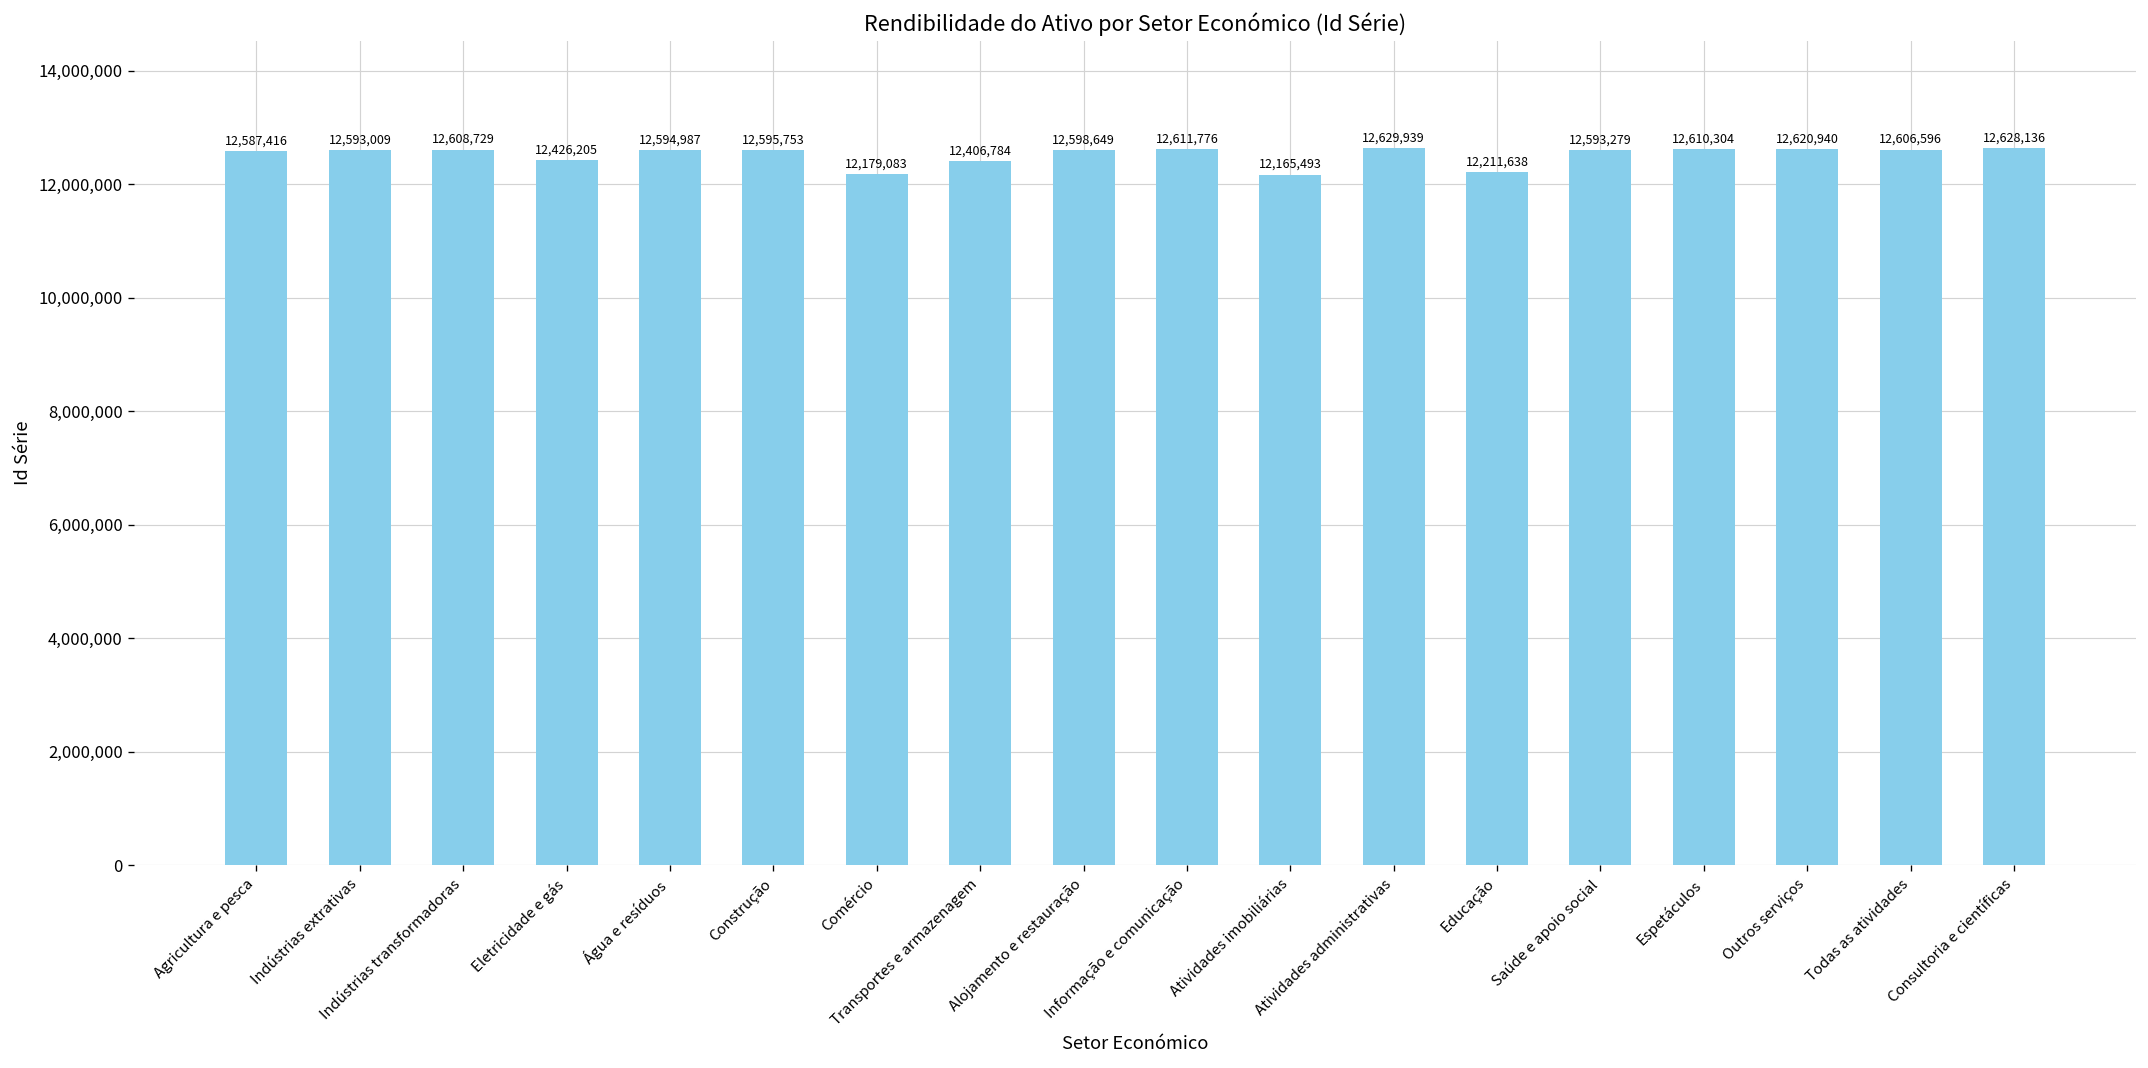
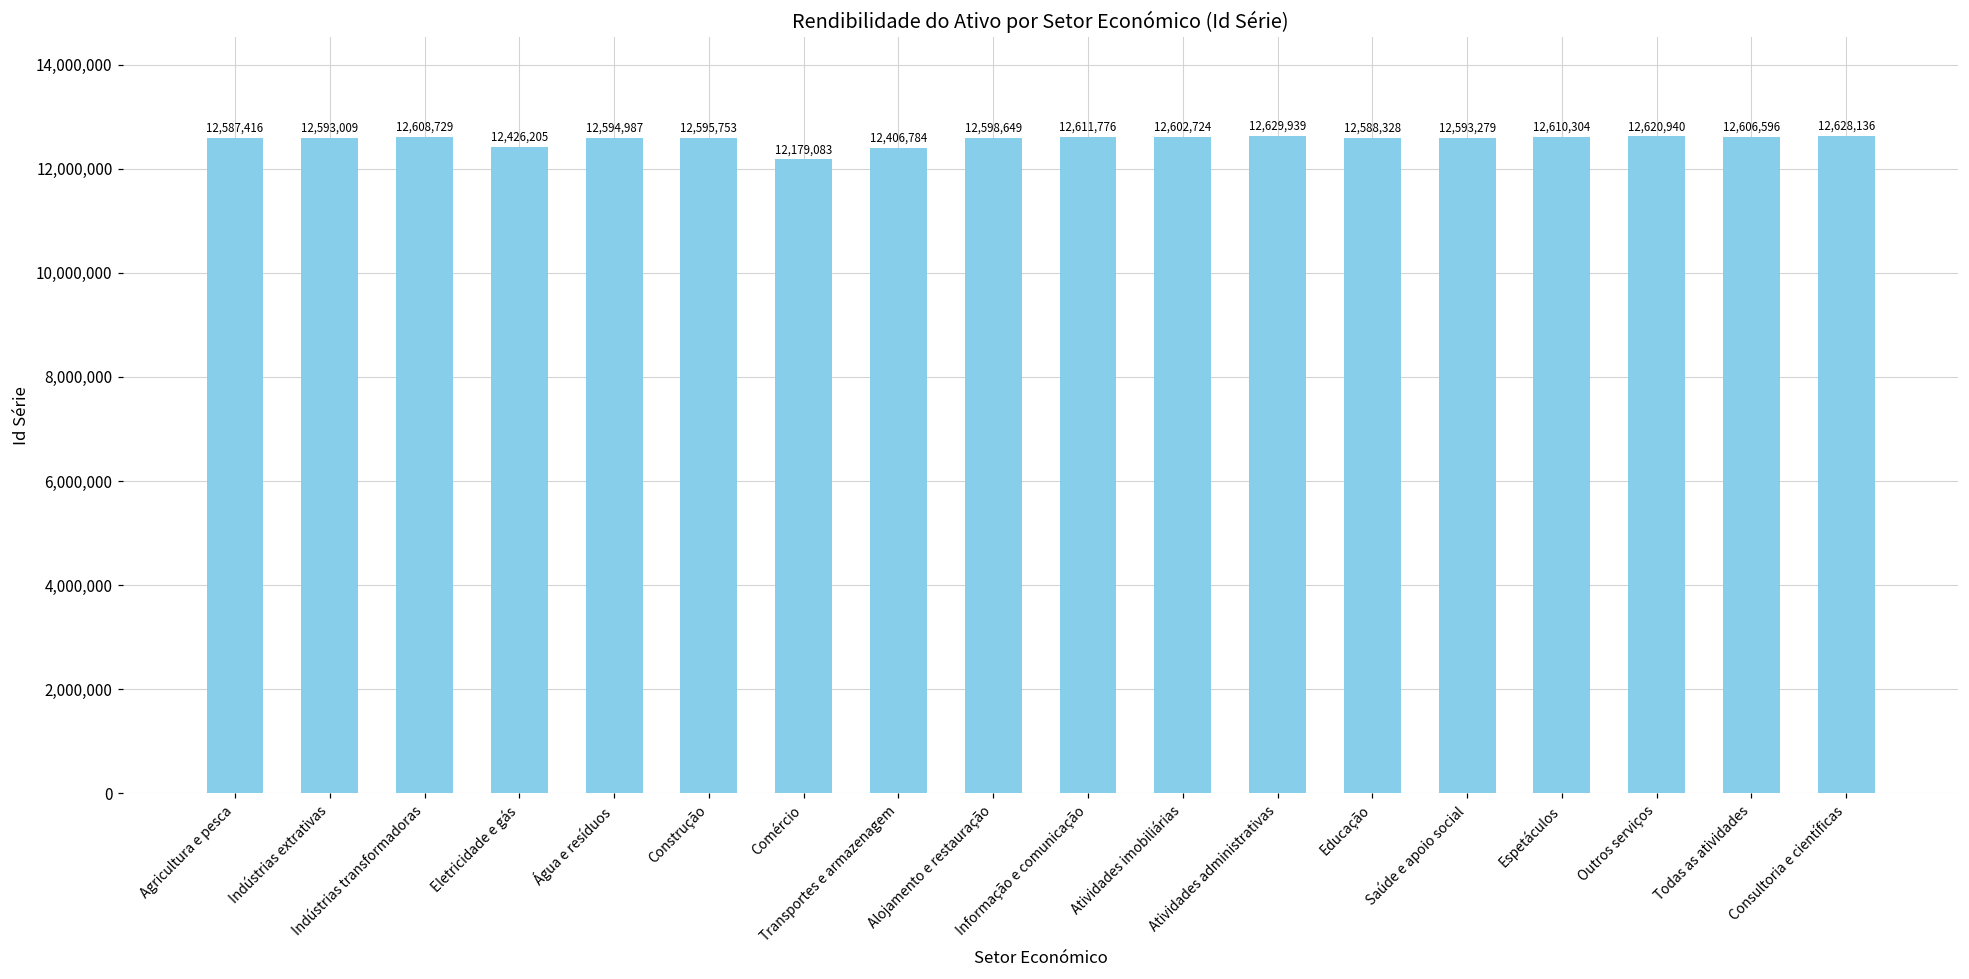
Atividades imobiliárias: 12,165,493 -> 12,602,724
Educação: 12,211,638 -> 12,588,328
